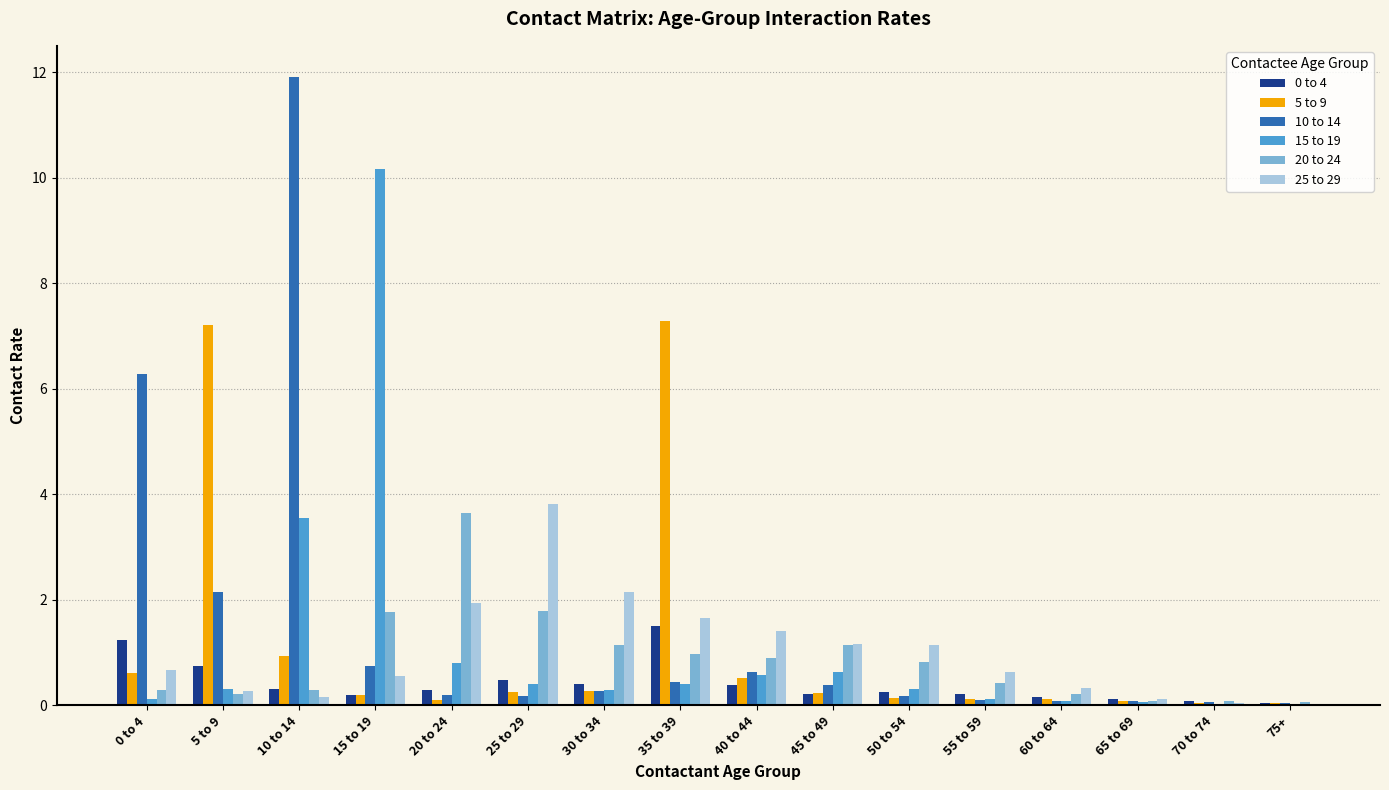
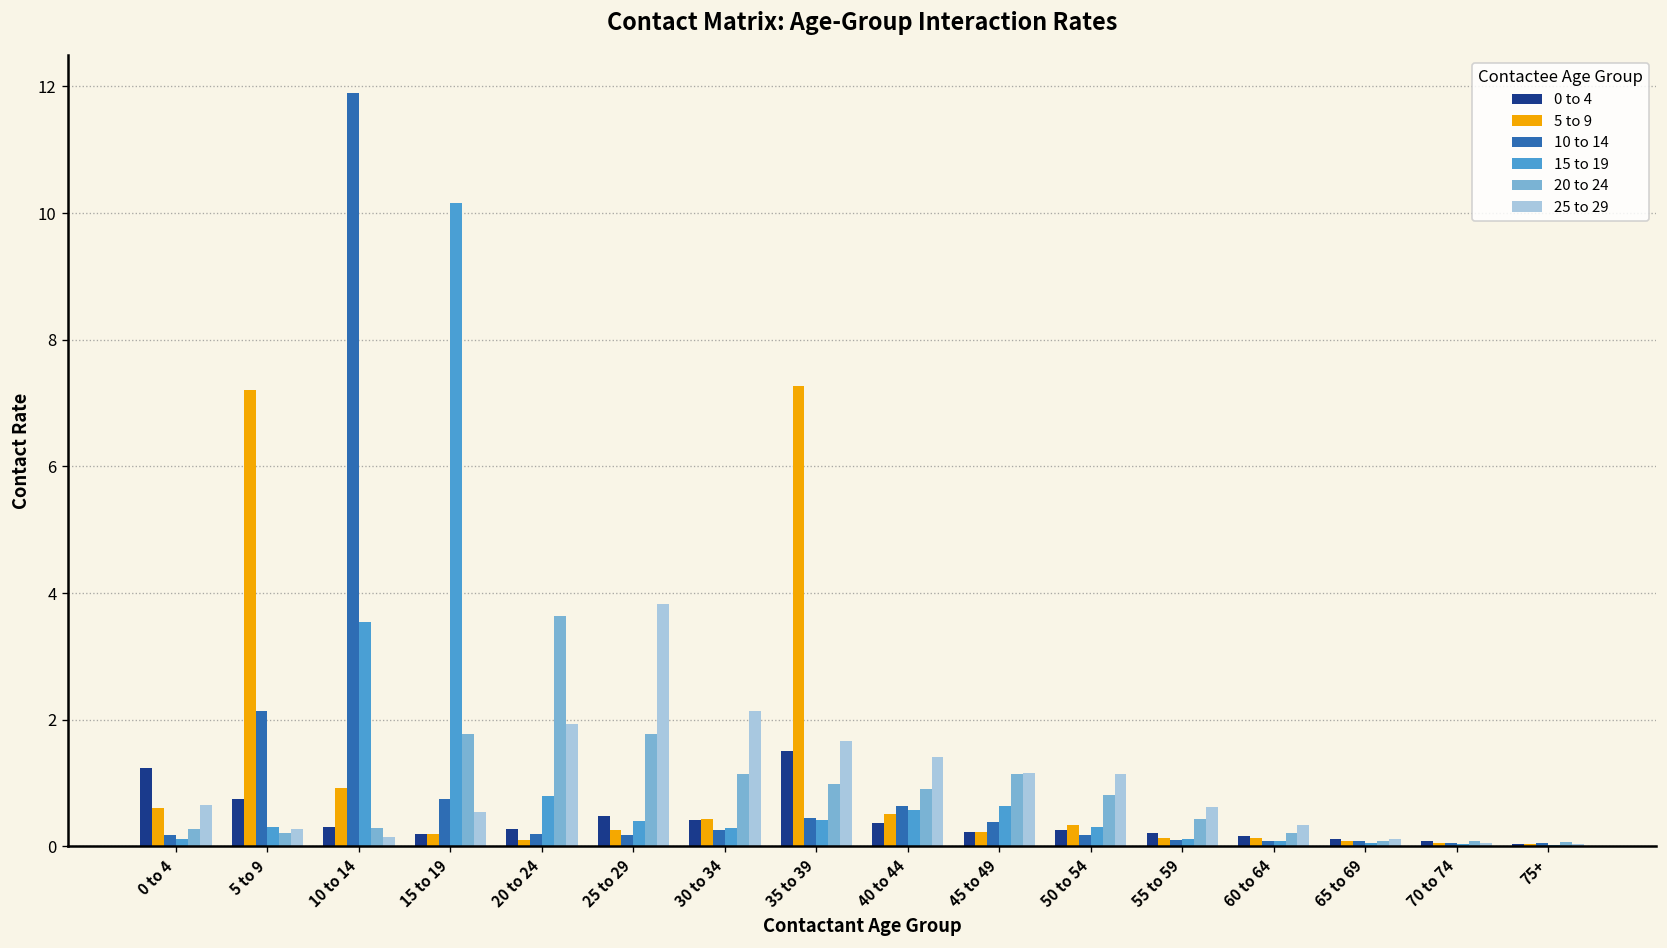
10 to 14, 0 to 4: 6.3 -> 0.2
5 to 9, 30 to 34: 0.3 -> 0.4
5 to 9, 50 to 54: 0.1 -> 0.3
